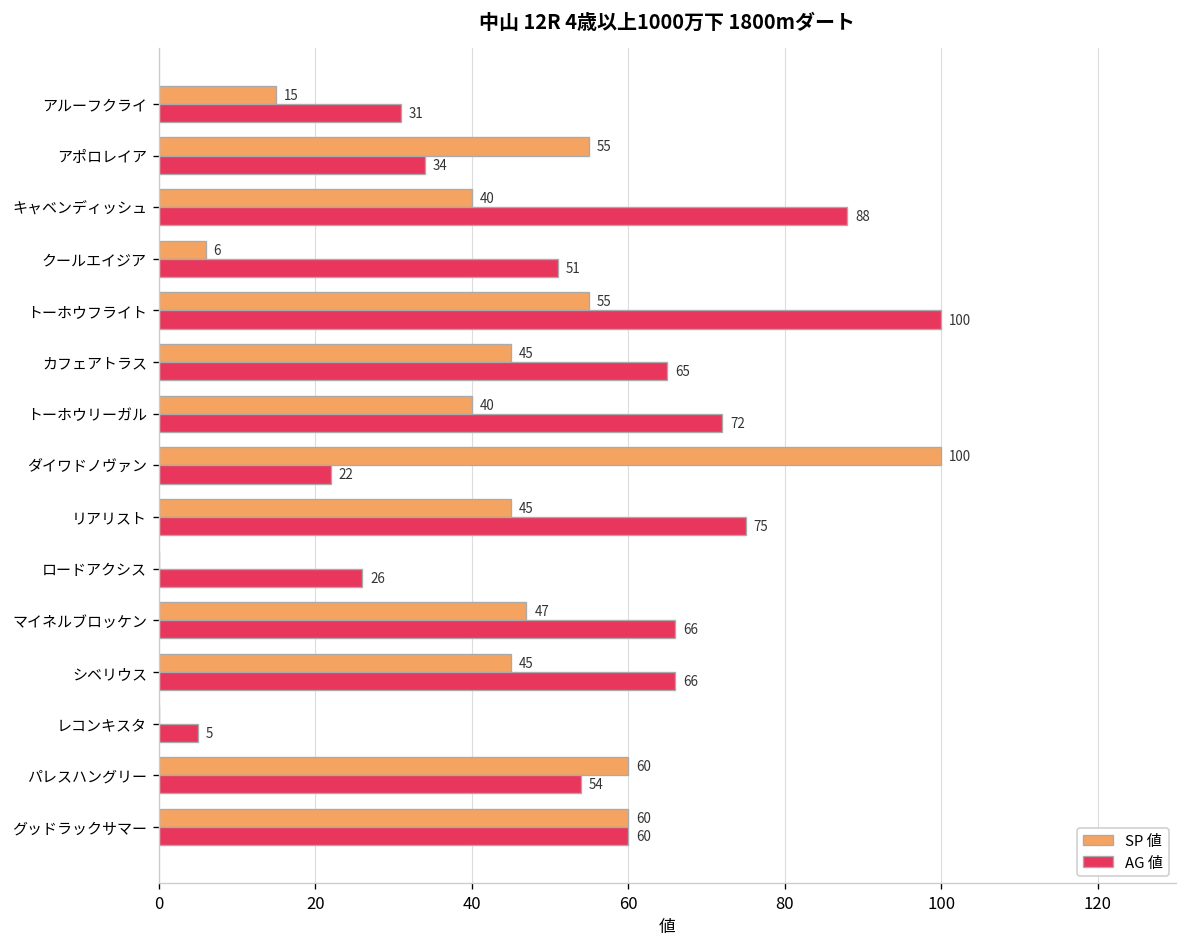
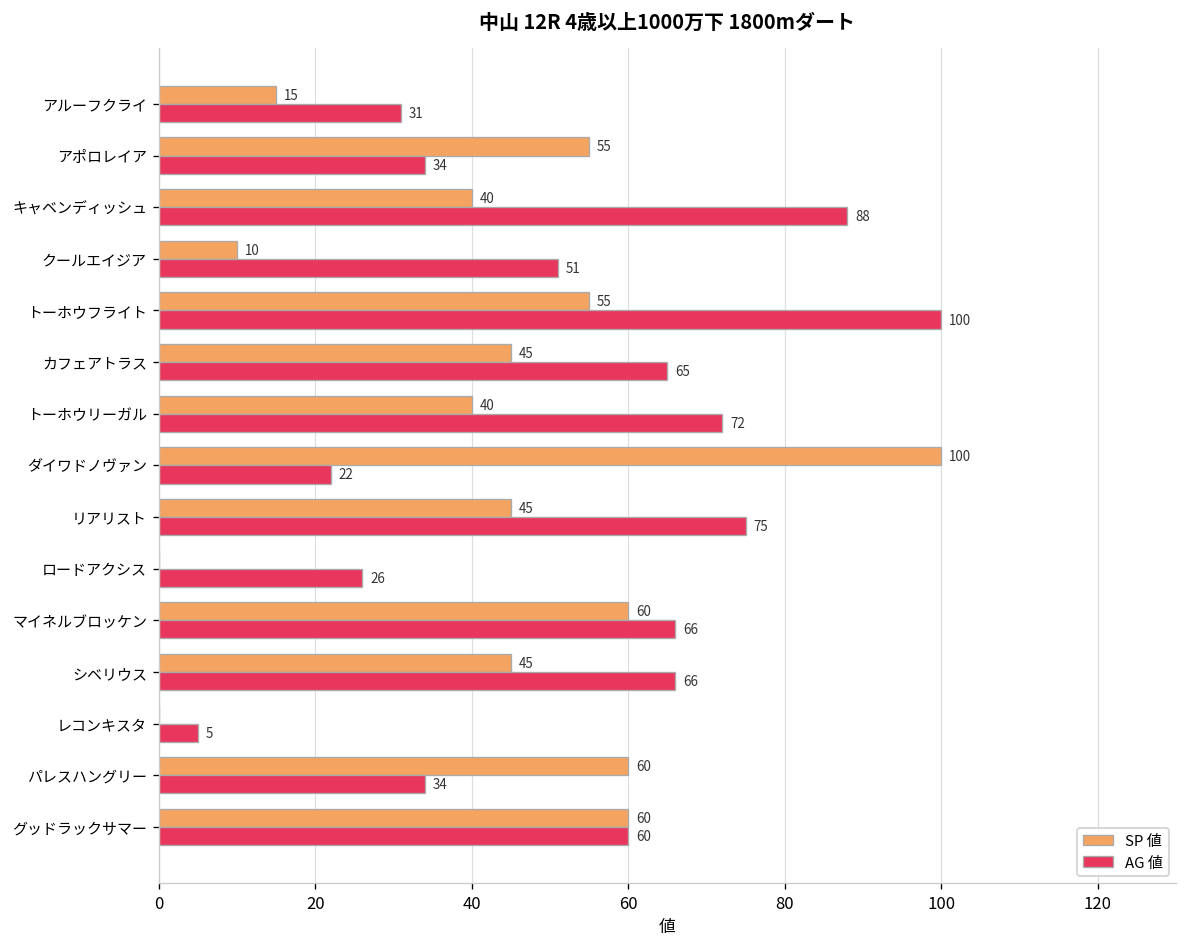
SP 値, クールエイジア: 6 -> 10
SP 値, マイネルブロッケン: 47 -> 60
AG 値, パレスハングリー: 54 -> 34
